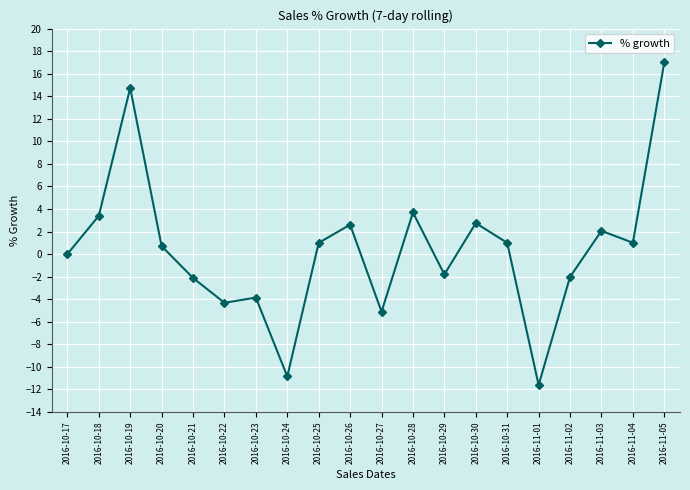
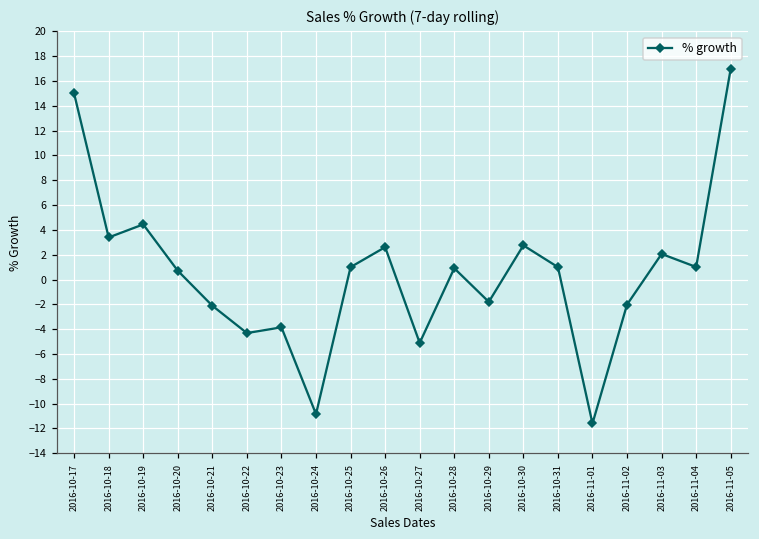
2016-10-17: 0 -> 15
2016-10-19: 14.7 -> 4.4
2016-10-28: 3.7 -> 0.9
